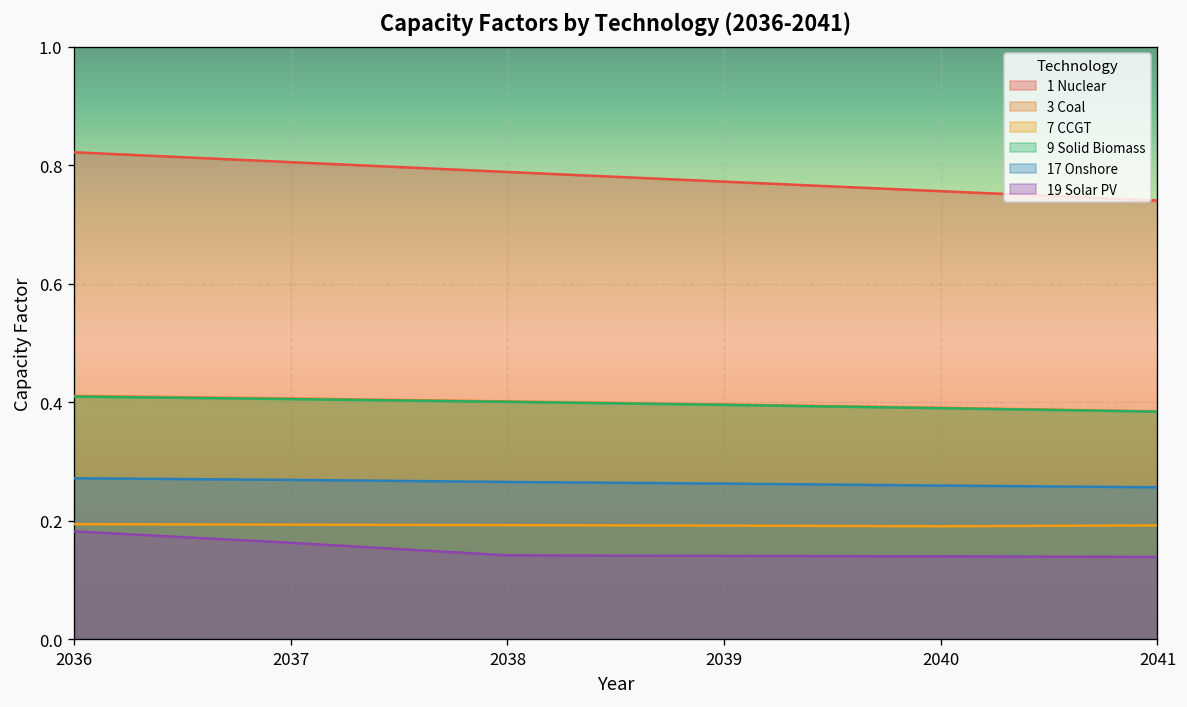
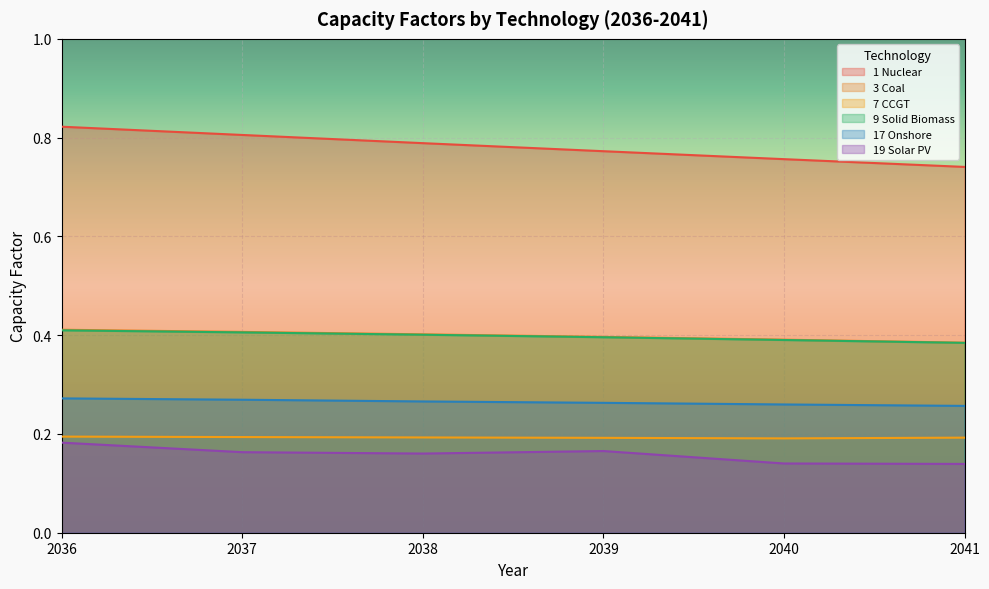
19 Solar PV, 2038: 0.14 -> 0.16
19 Solar PV, 2039: 0.14 -> 0.17
